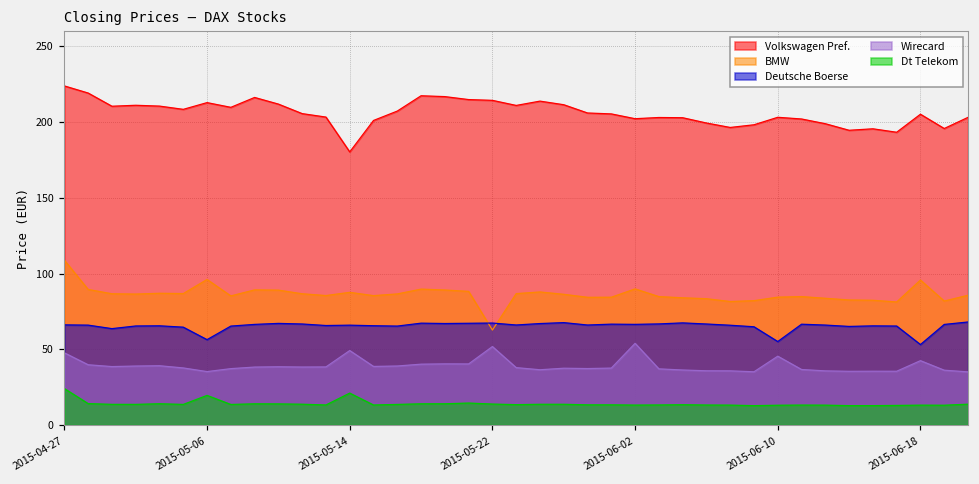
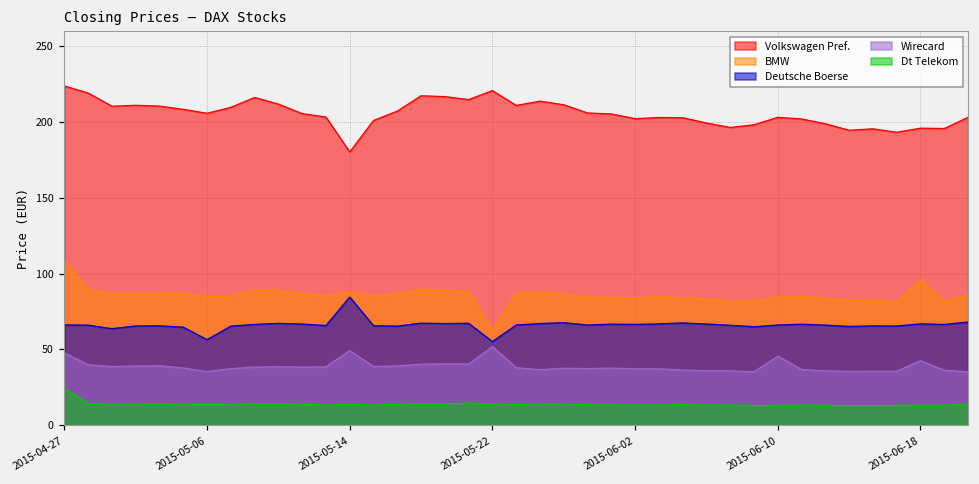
Volkswagen Pref., 2015-05-06: 213 -> 206
BMW, 2015-05-06: 96 -> 85
Dt Telekom, 2015-05-06: 20 -> 14
Deutsche Boerse, 2015-05-14: 66 -> 84
Dt Telekom, 2015-05-14: 21 -> 13
Volkswagen Pref., 2015-05-22: 214 -> 221
Deutsche Boerse, 2015-05-22: 67 -> 55
BMW, 2015-06-02: 90 -> 84
Wirecard, 2015-06-02: 54 -> 37
Deutsche Boerse, 2015-06-10: 55 -> 66
Volkswagen Pref., 2015-06-18: 205 -> 196
Deutsche Boerse, 2015-06-18: 53 -> 67
